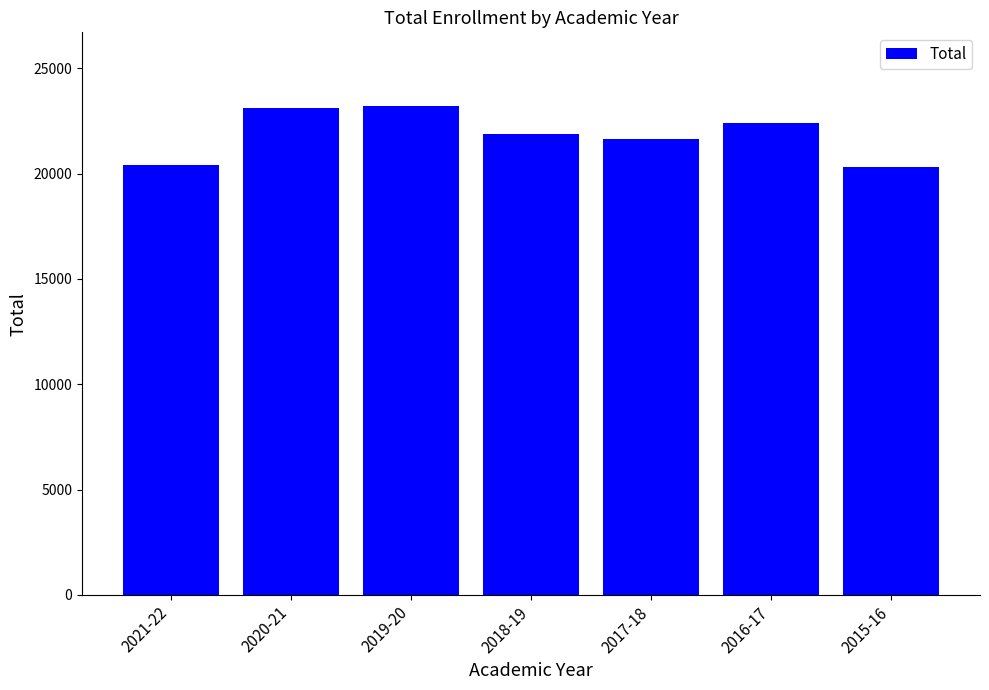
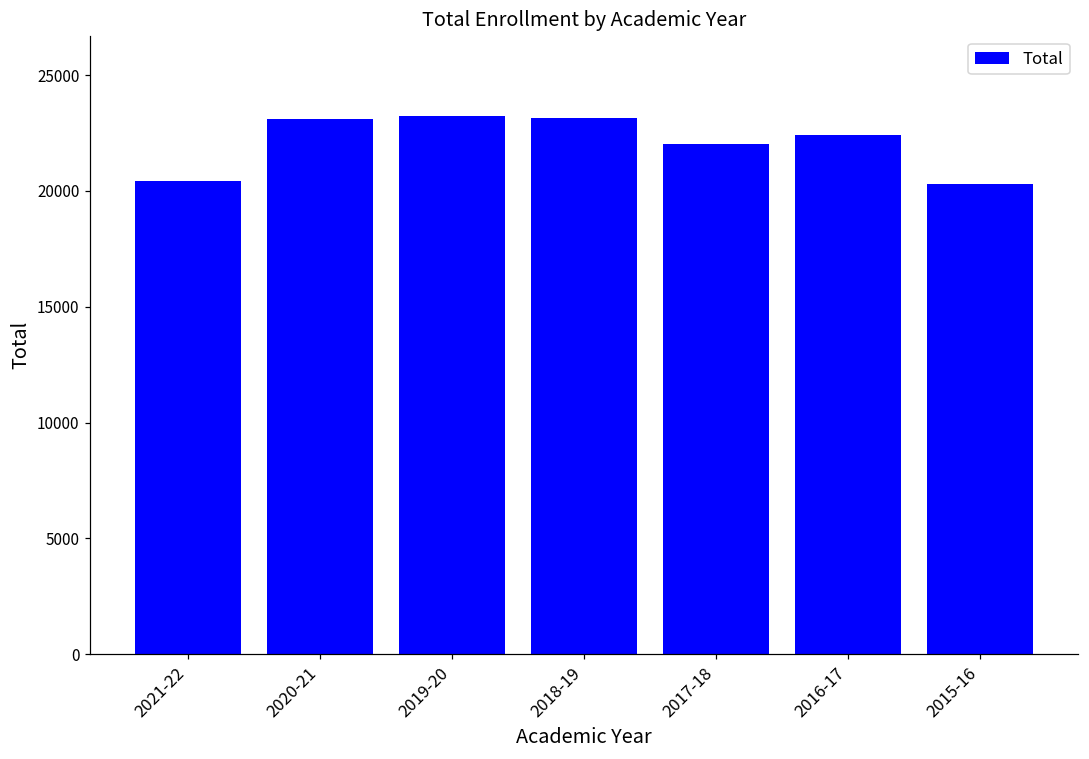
2018-19: 21900 -> 23100
2017-18: 21600 -> 22000
